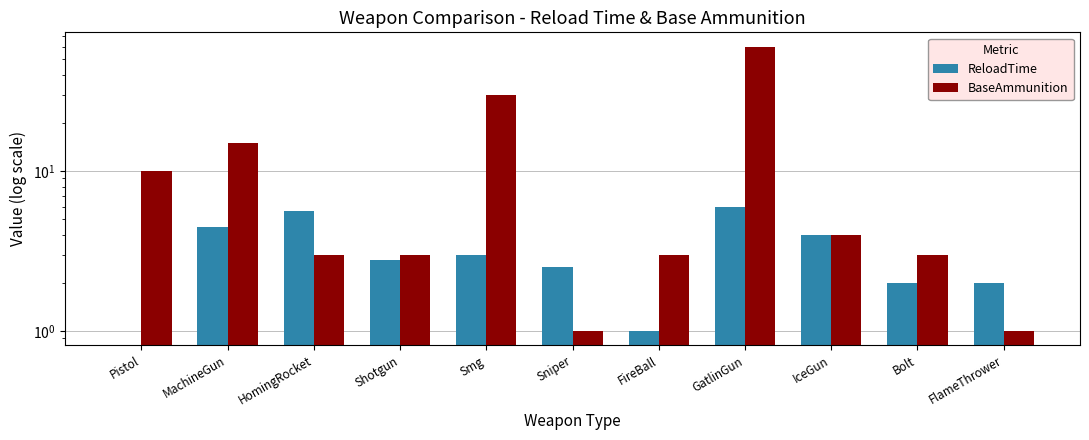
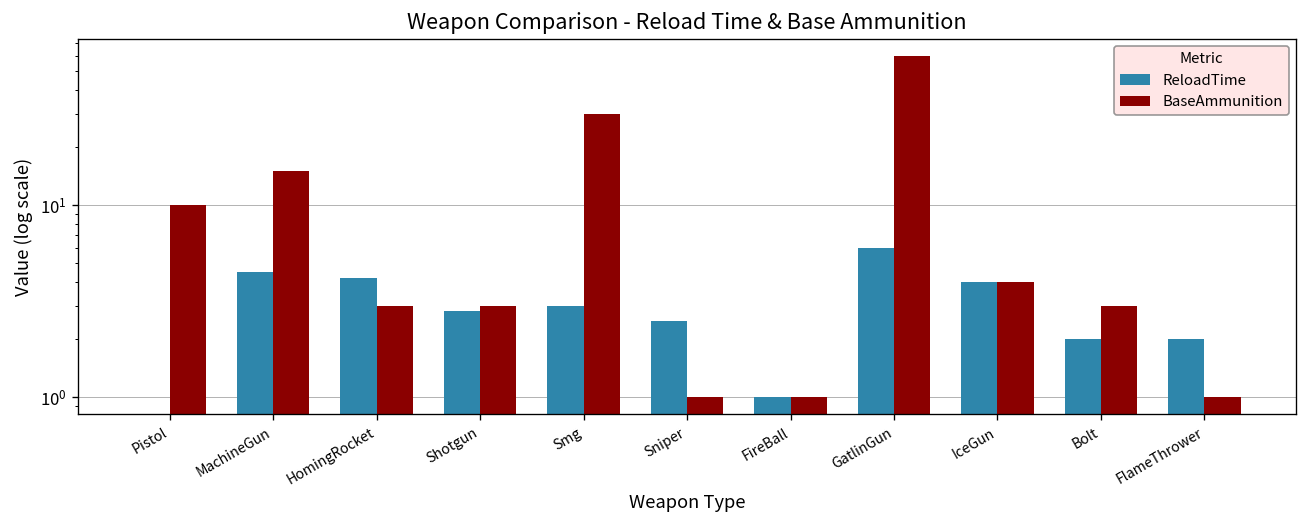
ReloadTime, HomingRocket: 5.6 -> 4.2
BaseAmmunition, FireBall: 3 -> 1
